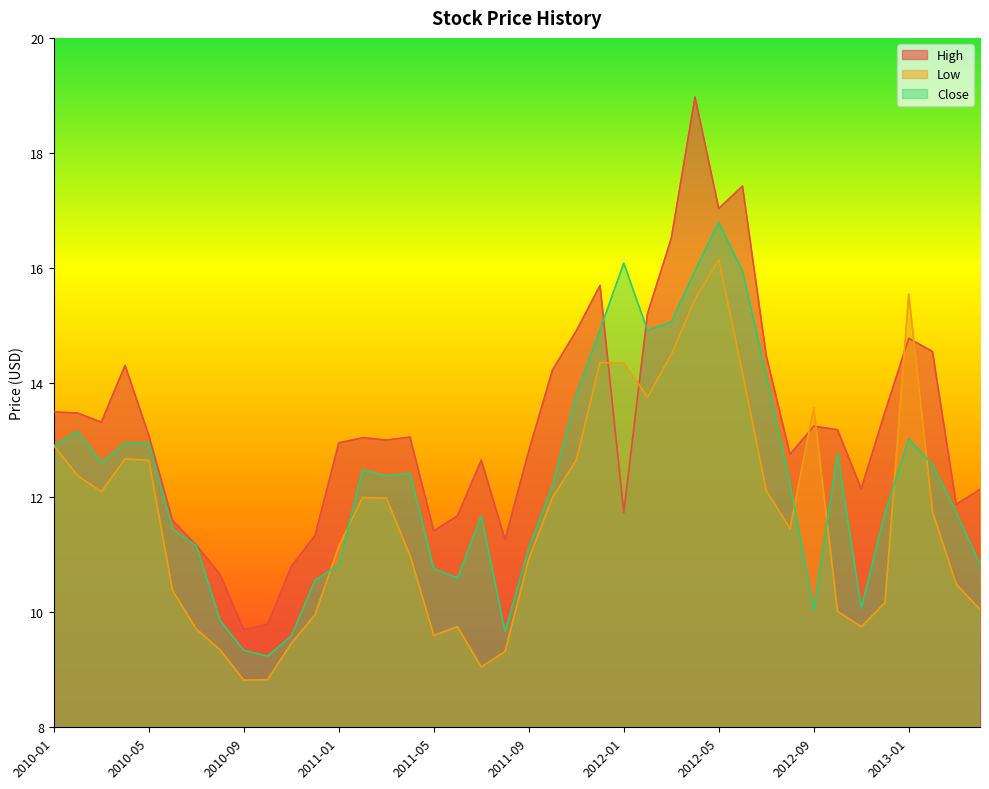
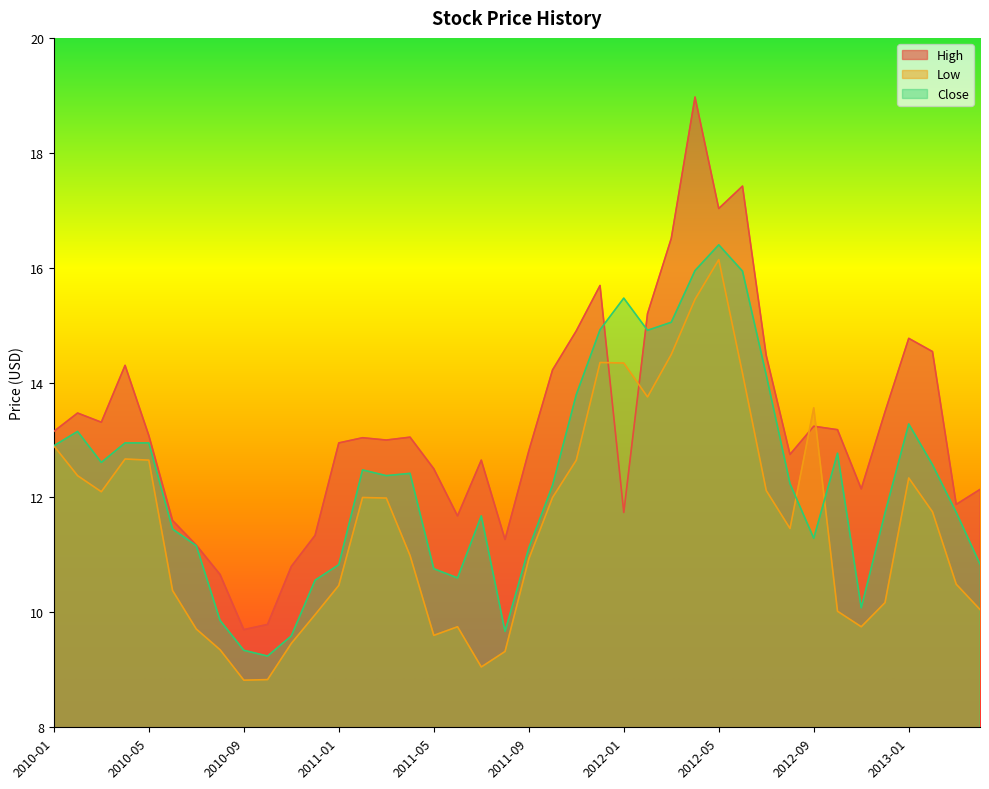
High, 2010-01: 13.5 -> 13.2
Low, 2011-01: 11.2 -> 10.5
High, 2011-05: 11.4 -> 12.5
Close, 2012-01: 16.1 -> 15.5
Close, 2012-05: 16.8 -> 16.4
Close, 2012-09: 10.0 -> 11.3
Low, 2013-01: 15.5 -> 12.3
Close, 2013-01: 13.0 -> 13.3
